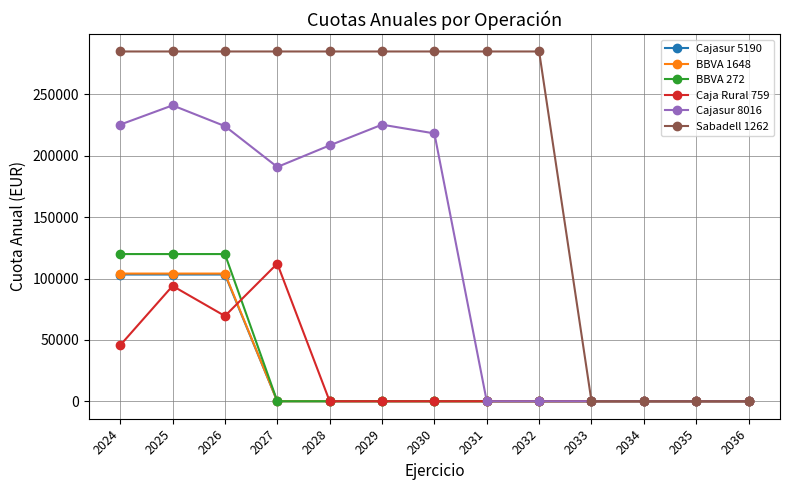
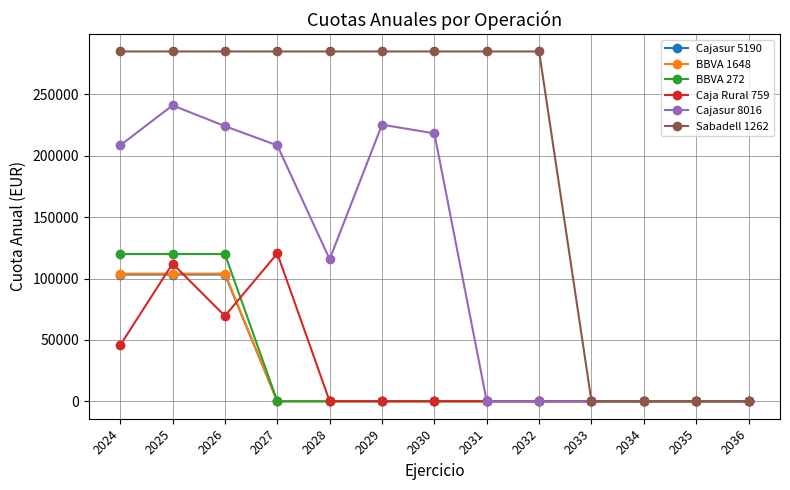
Cajasur 8016, 2024: 225000 -> 209000
Caja Rural 759, 2025: 94000 -> 112000
Caja Rural 759, 2027: 112000 -> 120000
Cajasur 8016, 2027: 191000 -> 209000
Cajasur 8016, 2028: 209000 -> 116000
